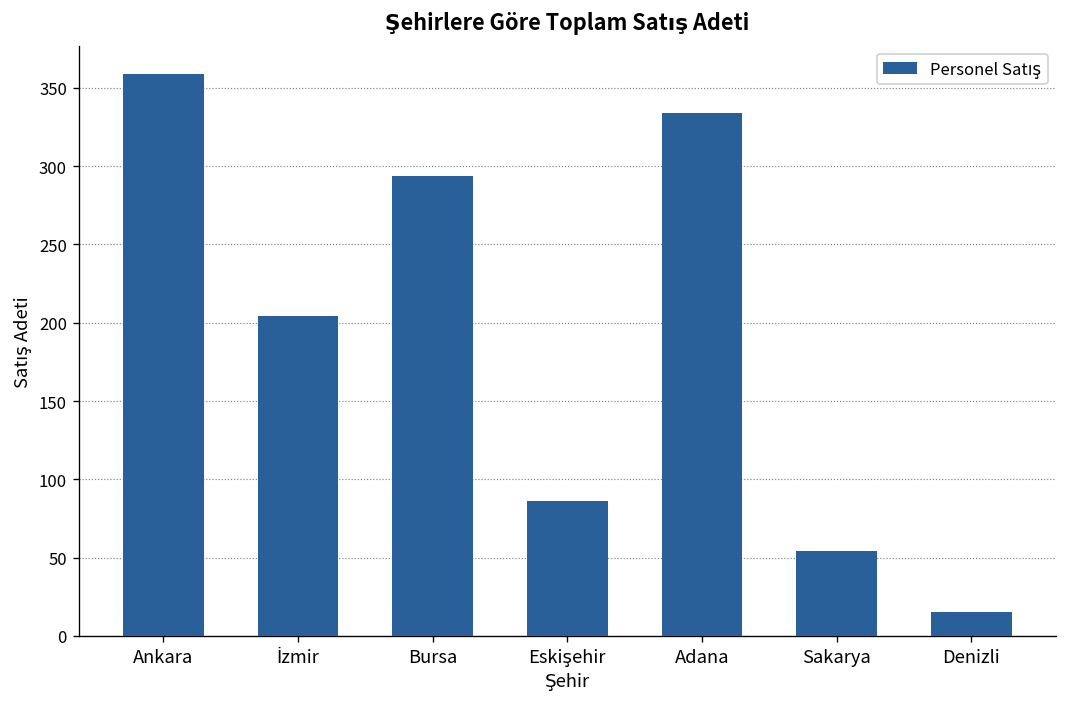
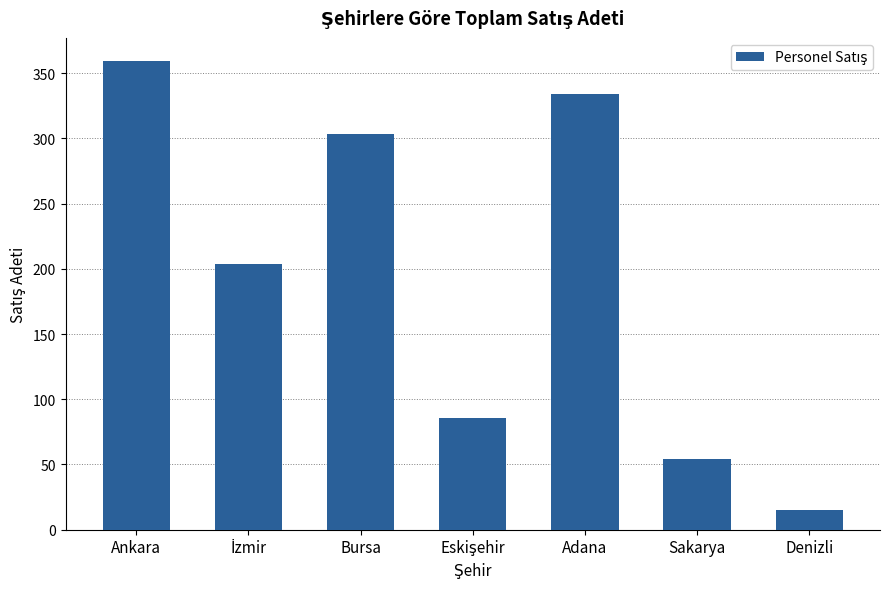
Bursa: 294 -> 303
